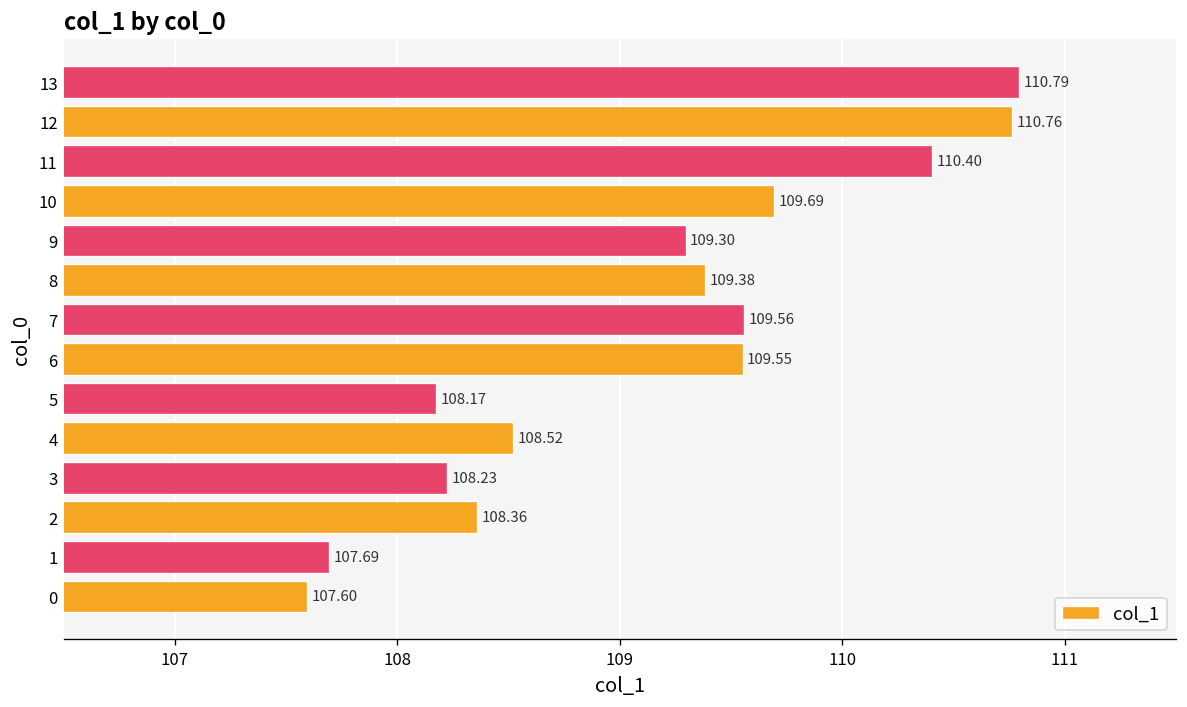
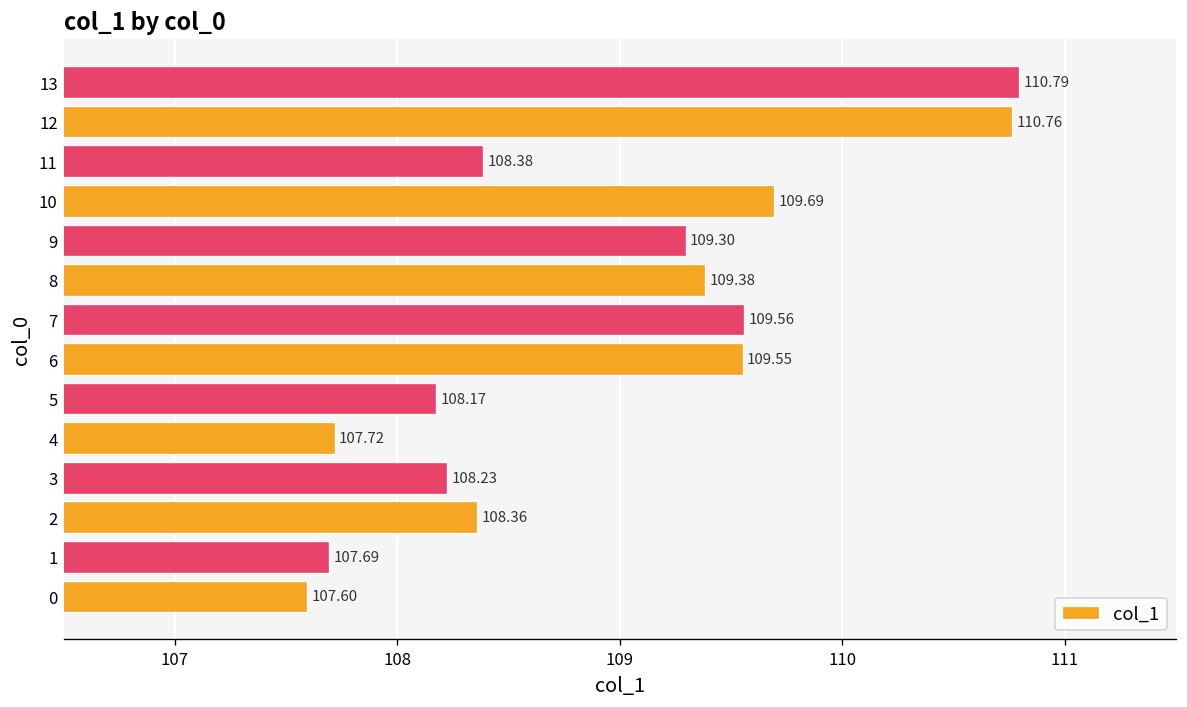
11: 110.40 -> 108.38
4: 108.52 -> 107.72
